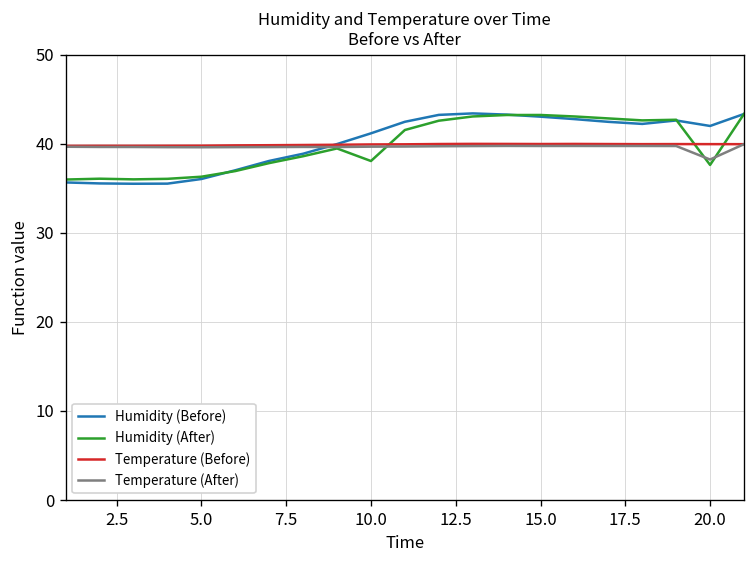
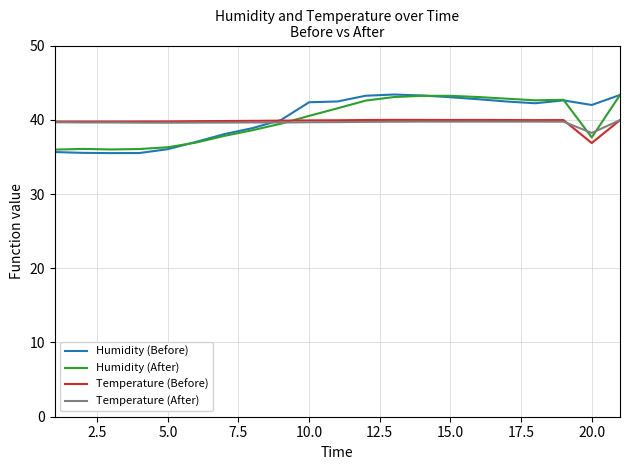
Humidity (Before), 10.0: 41 -> 42
Humidity (After), 10.0: 38 -> 41
Temperature (Before), 20.0: 40 -> 37
